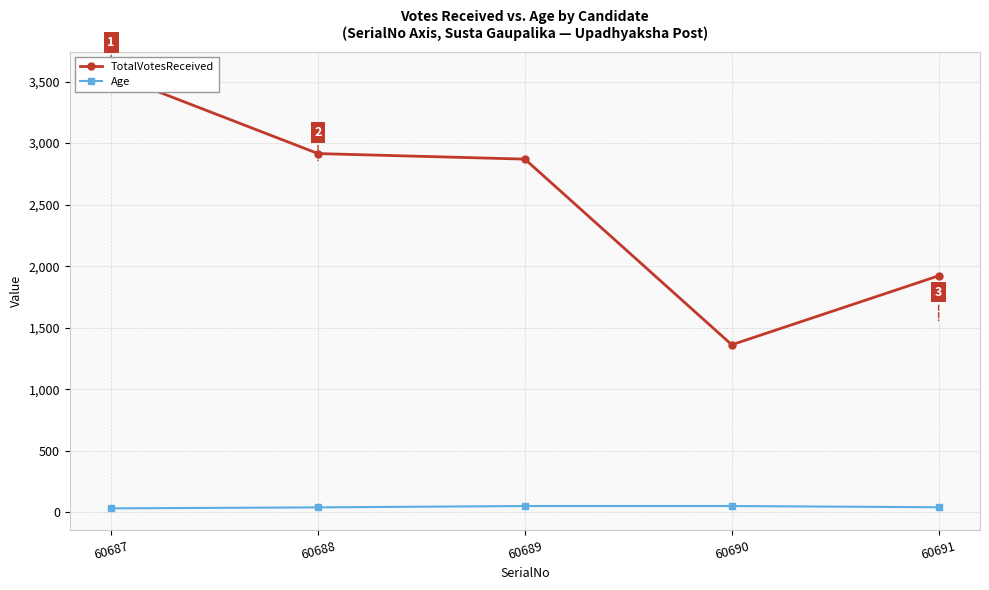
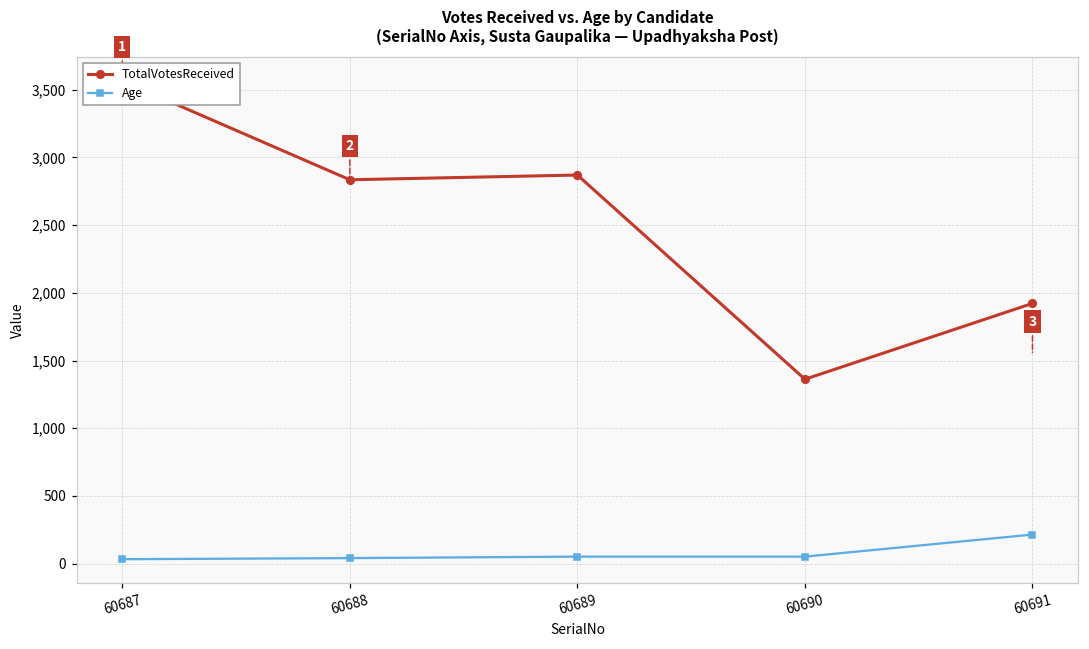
TotalVotesReceived, 60688: 2,920 -> 2,840
Age, 60691: 40 -> 220
